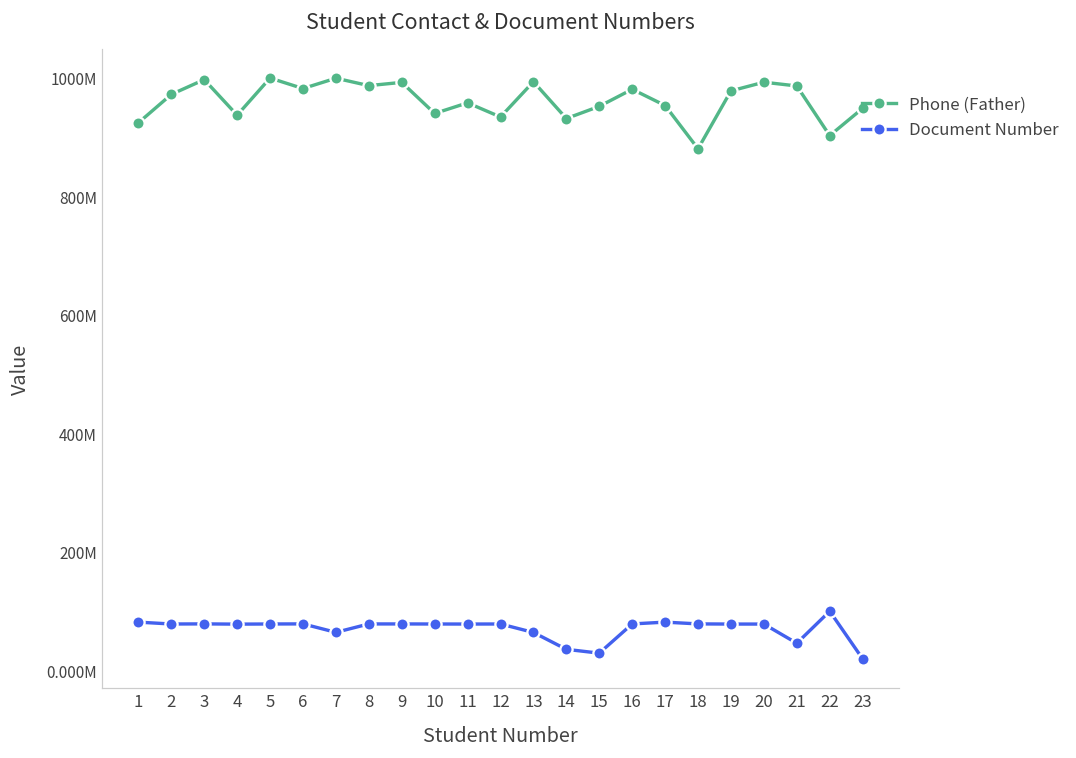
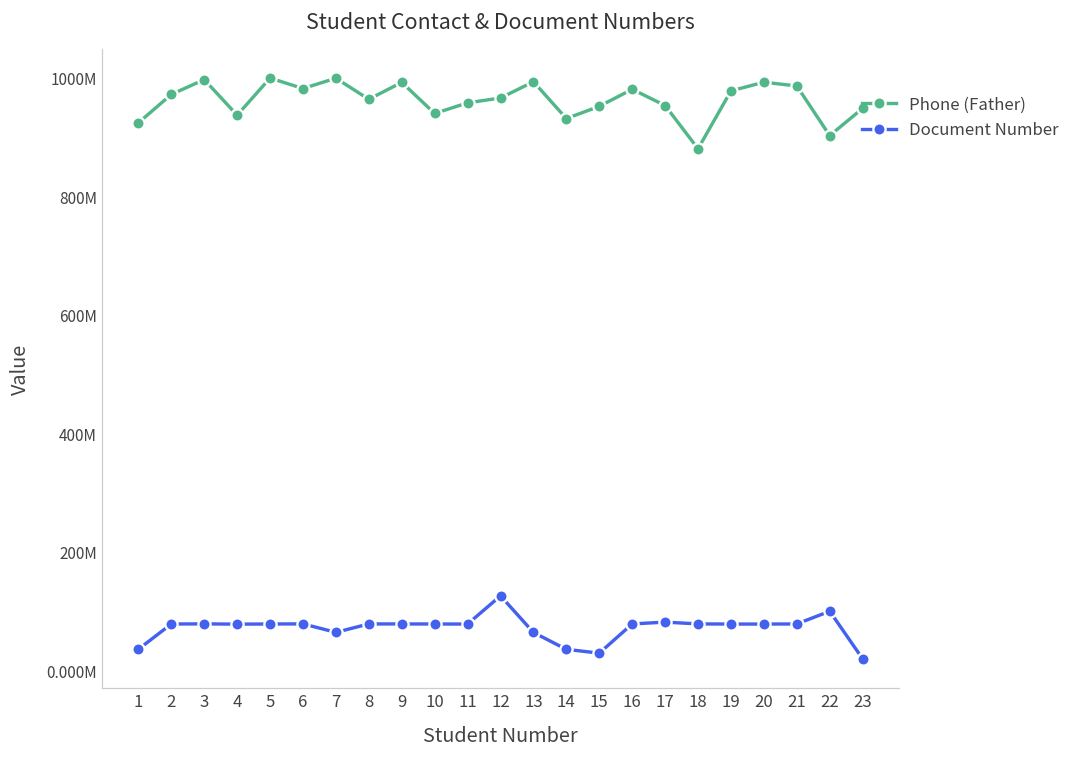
Document Number, 1: 80000000 -> 40000000
Phone (Father), 8: 990000000 -> 960000000
Phone (Father), 12: 930000000 -> 970000000
Document Number, 12: 80000000 -> 130000000
Document Number, 21: 50000000 -> 80000000
